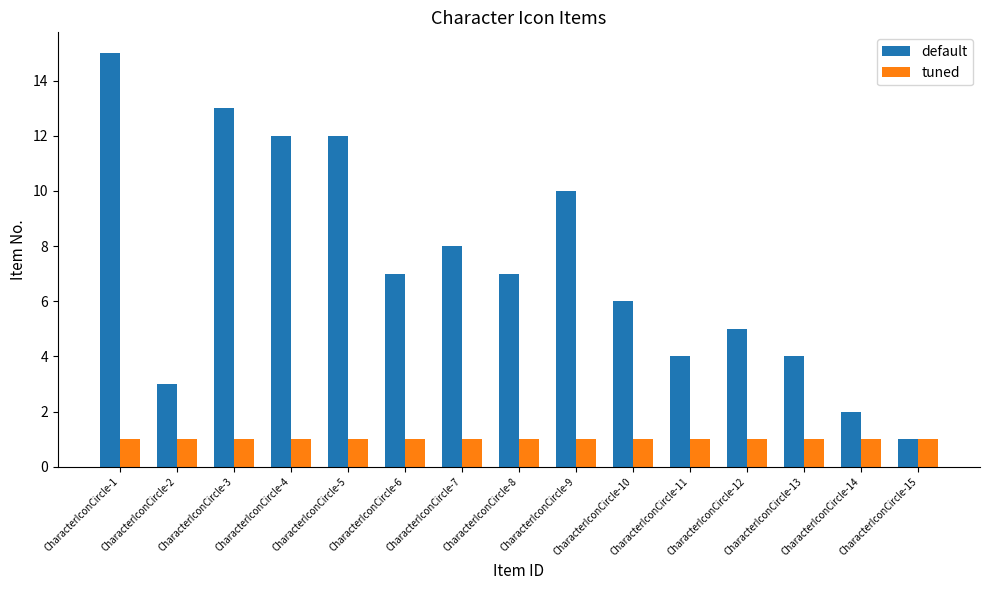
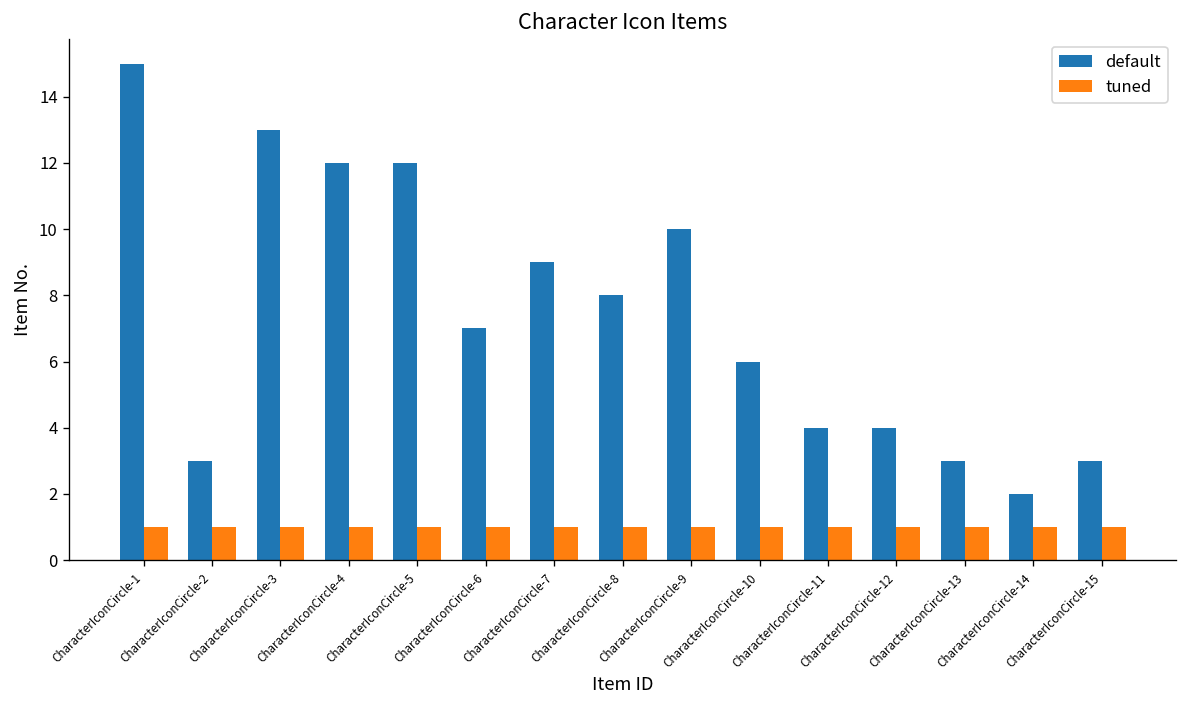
default, CharacterIconCircle-7: 8 -> 9
default, CharacterIconCircle-8: 7 -> 8
default, CharacterIconCircle-12: 5 -> 4
default, CharacterIconCircle-13: 4 -> 3
default, CharacterIconCircle-15: 1 -> 3
